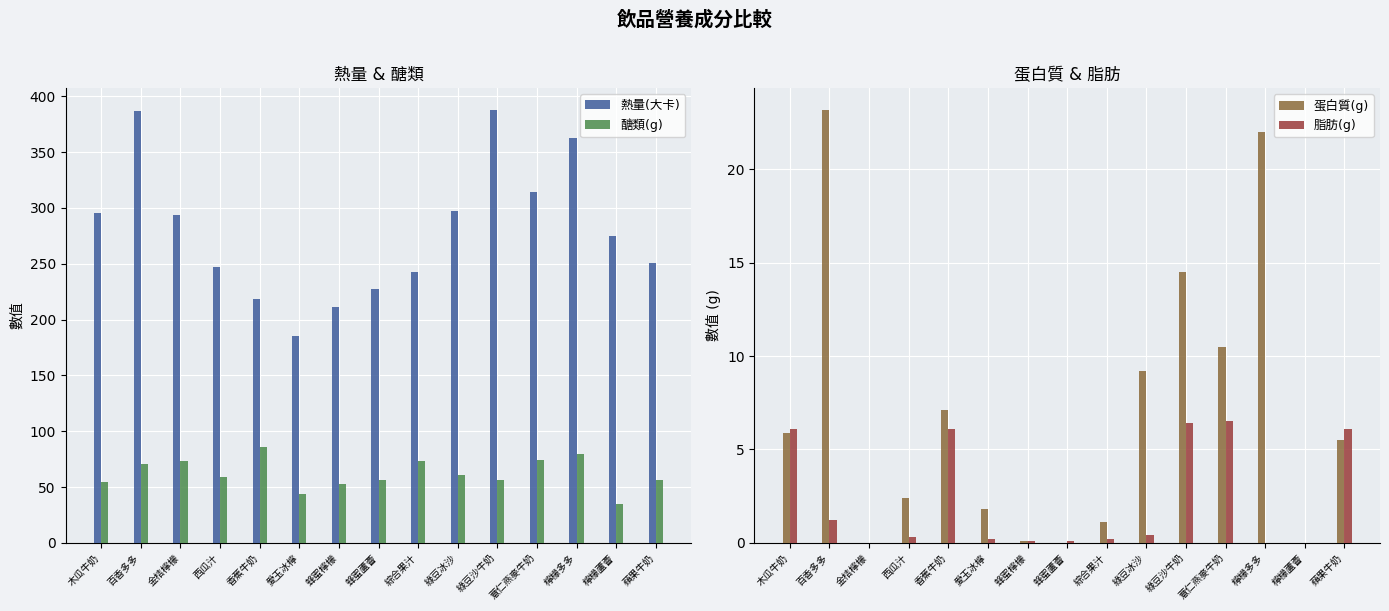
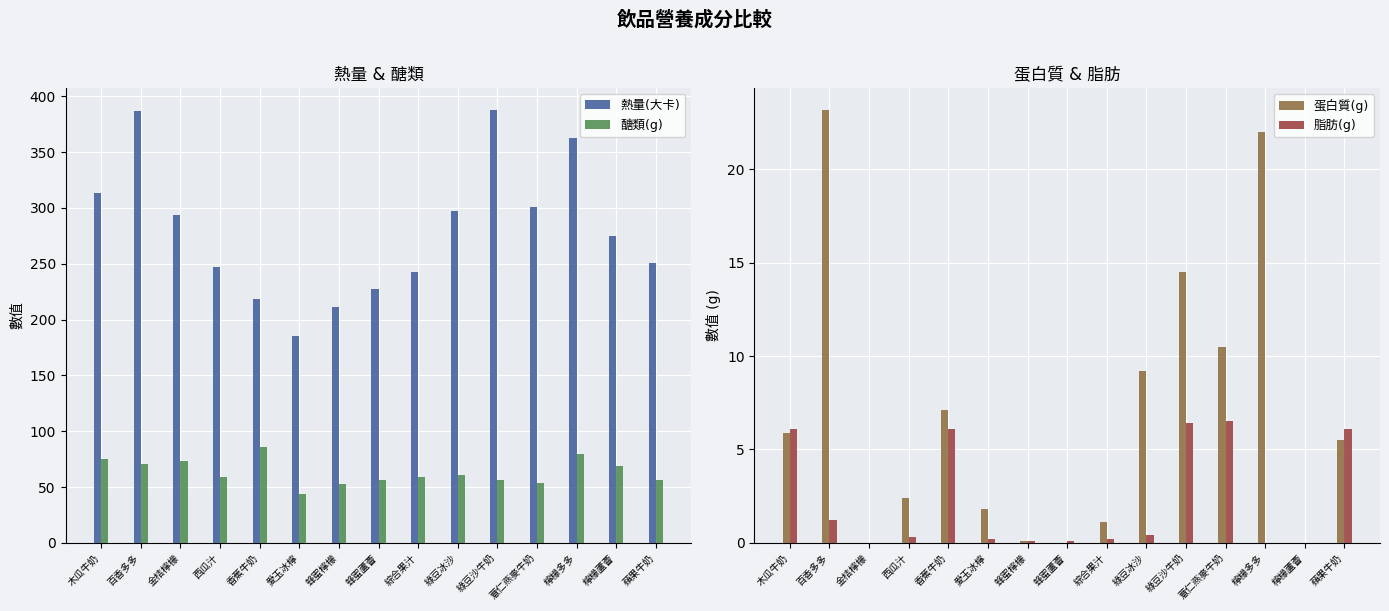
熱量 & 醣類, 熱量(大卡), 木瓜牛奶: 295 -> 313
熱量 & 醣類, 醣類(g), 木瓜牛奶: 54 -> 75
熱量 & 醣類, 醣類(g), 綜合果汁: 74 -> 59
熱量 & 醣類, 熱量(大卡), 薏仁燕麥牛奶: 314 -> 301
熱量 & 醣類, 醣類(g), 薏仁燕麥牛奶: 74 -> 53
熱量 & 醣類, 醣類(g), 檸檬蘆薈: 35 -> 69
